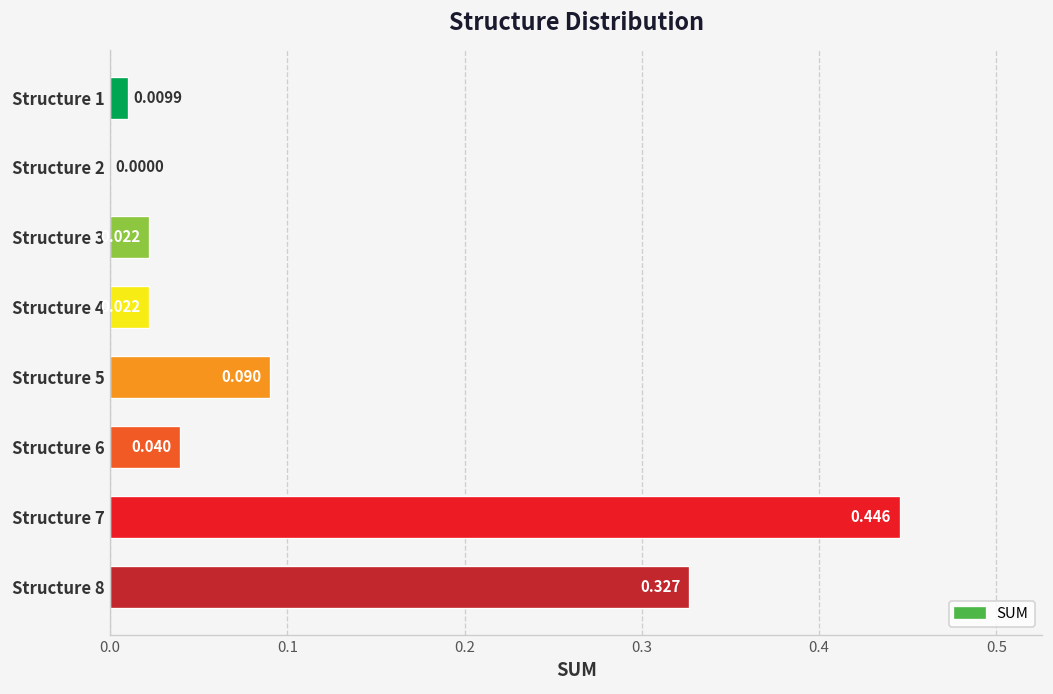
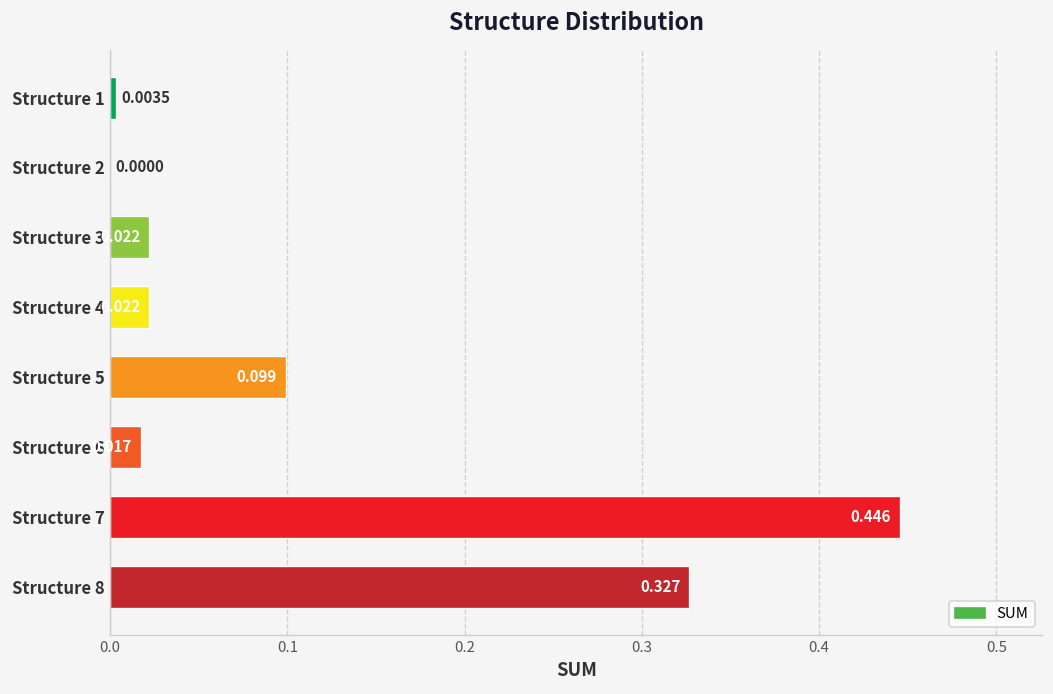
Structure 1: 0.0099 -> 0.0035
Structure 5: 0.090 -> 0.099
Structure 6: 0.040 -> 0.017
